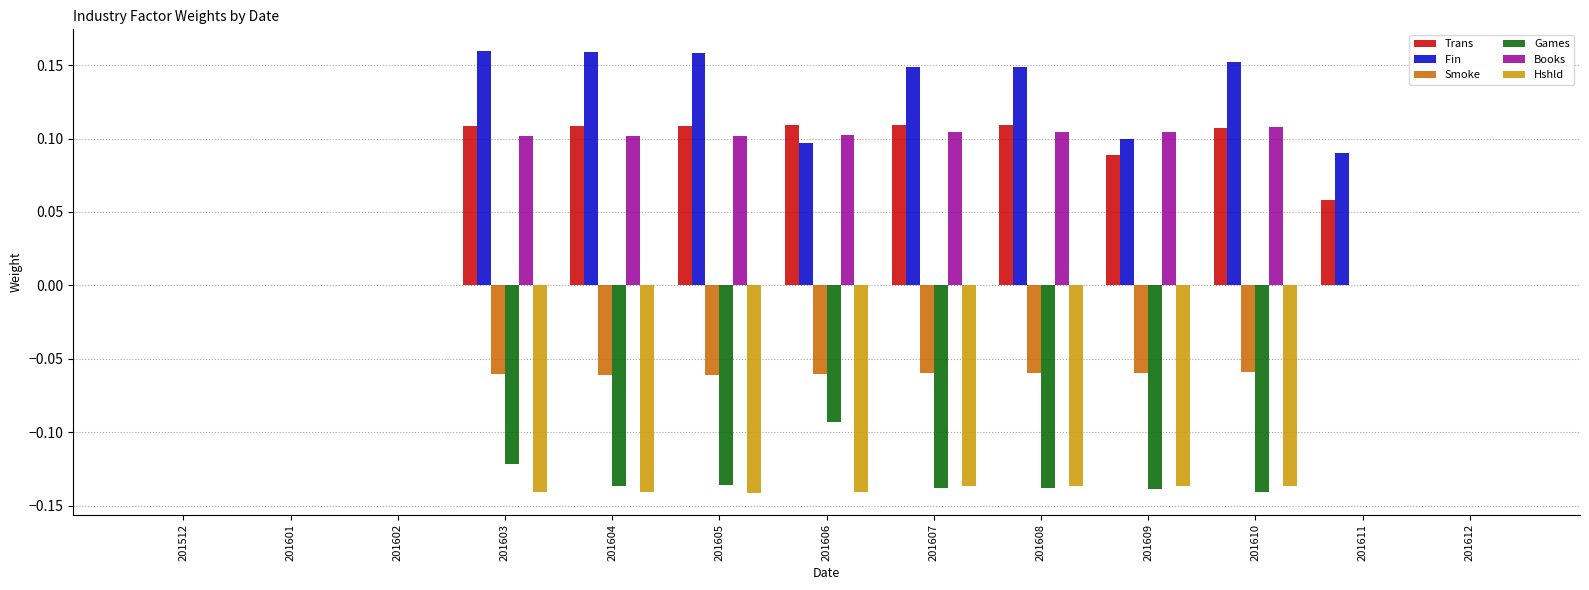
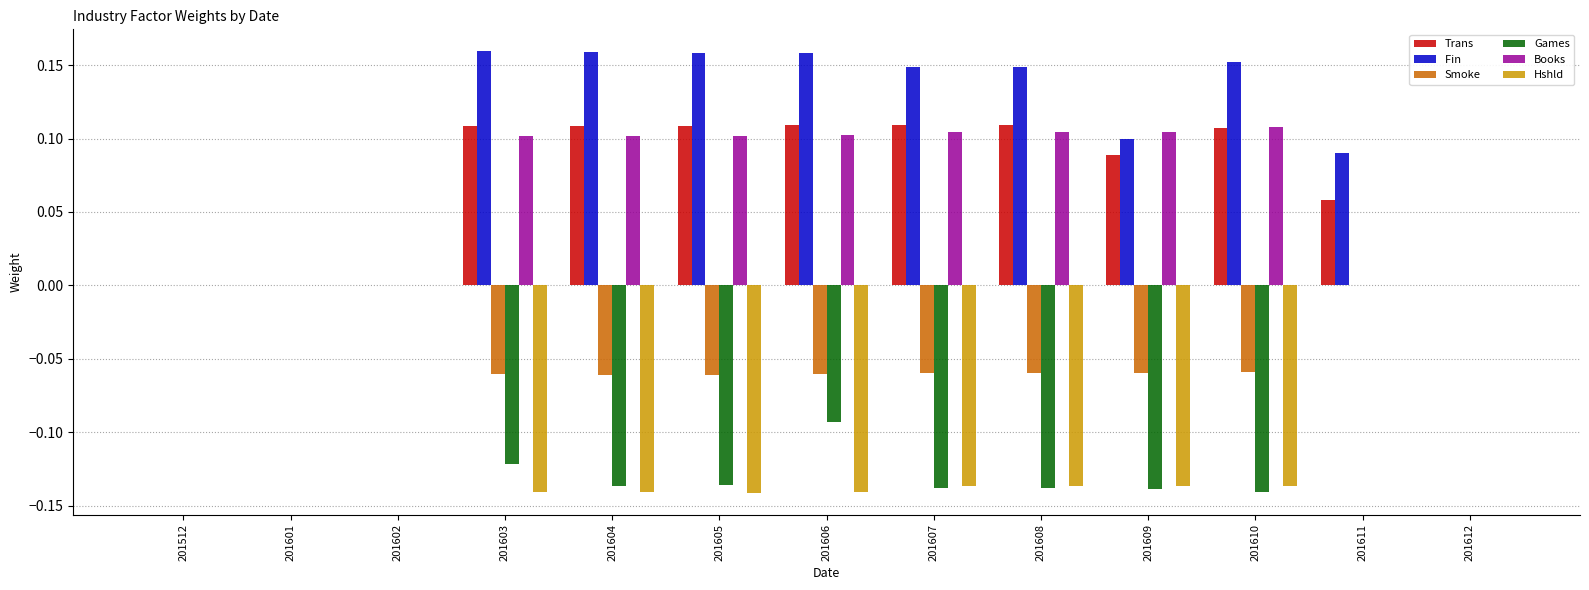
Fin, 201606: 0.097 -> 0.158
